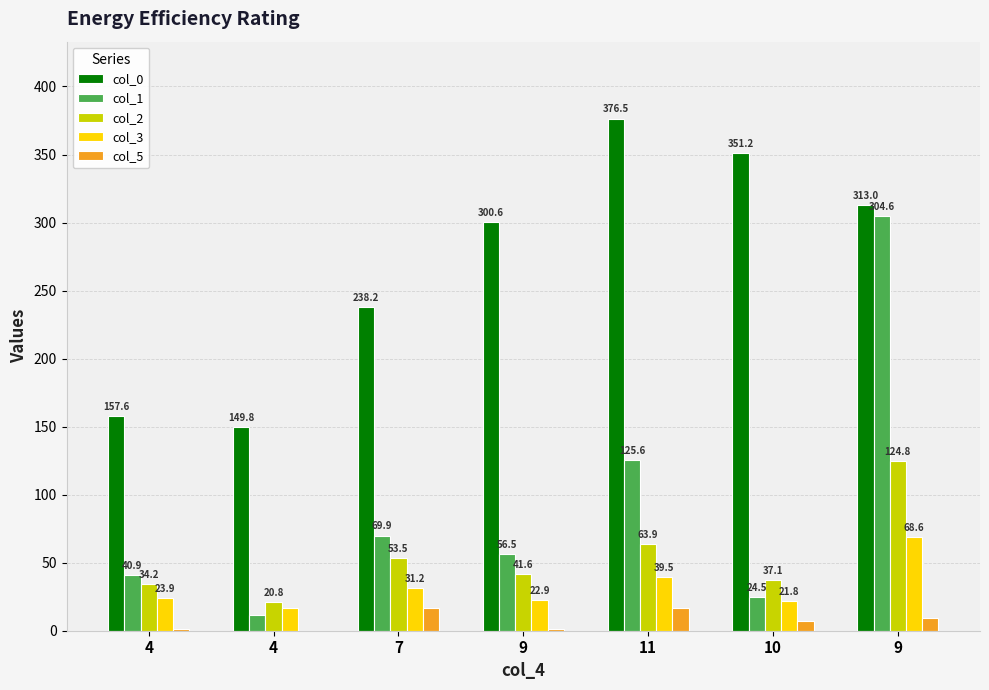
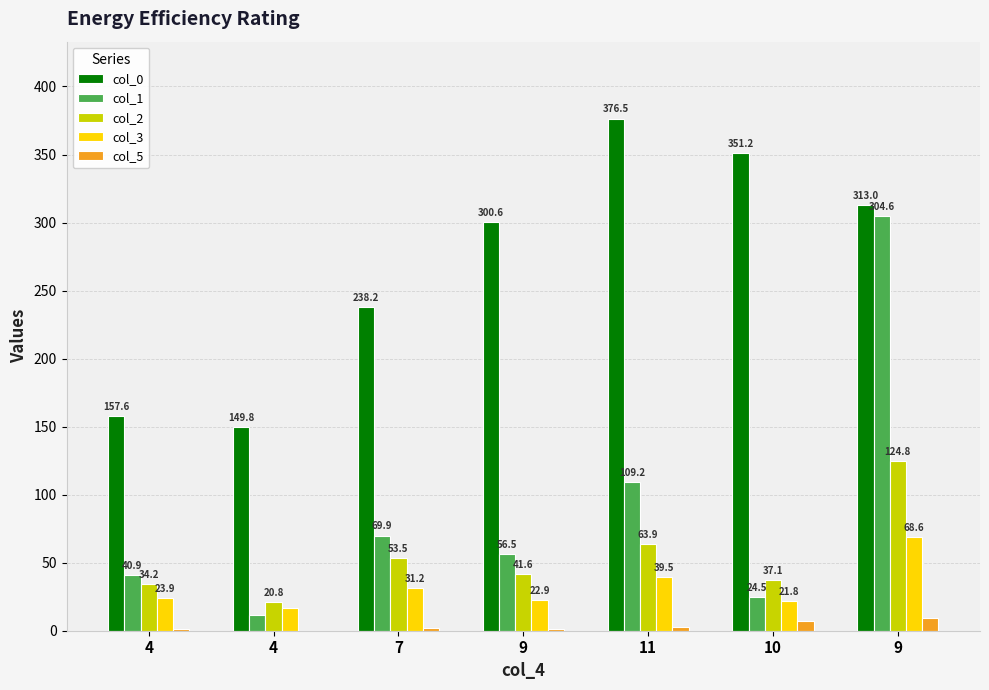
col_5, 7: 17 -> 2
col_1, 11: 125.6 -> 109.2
col_5, 11: 17 -> 3
